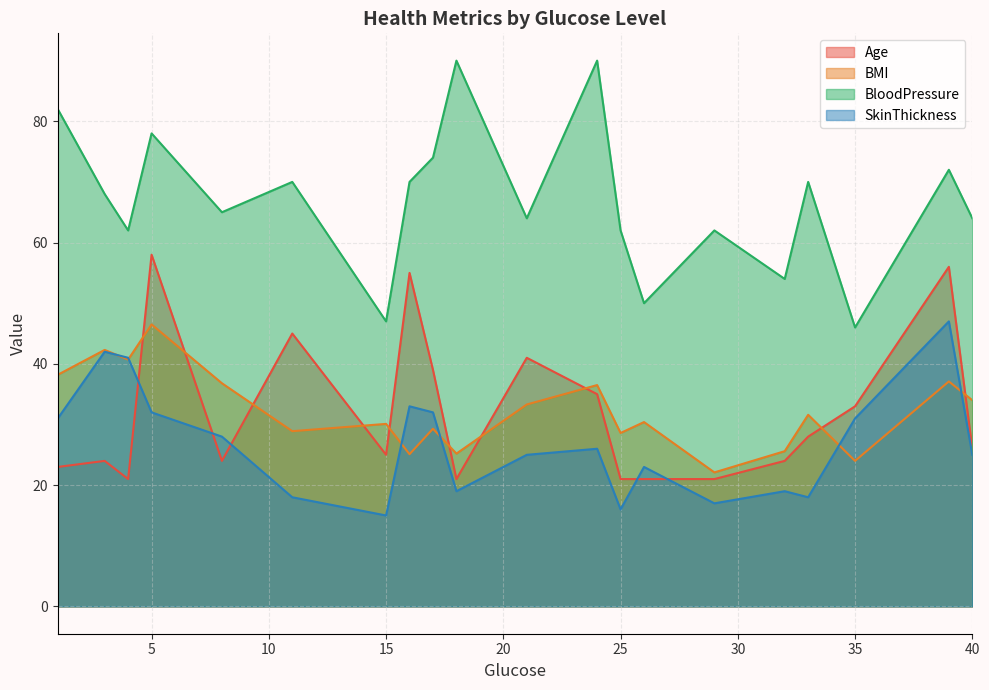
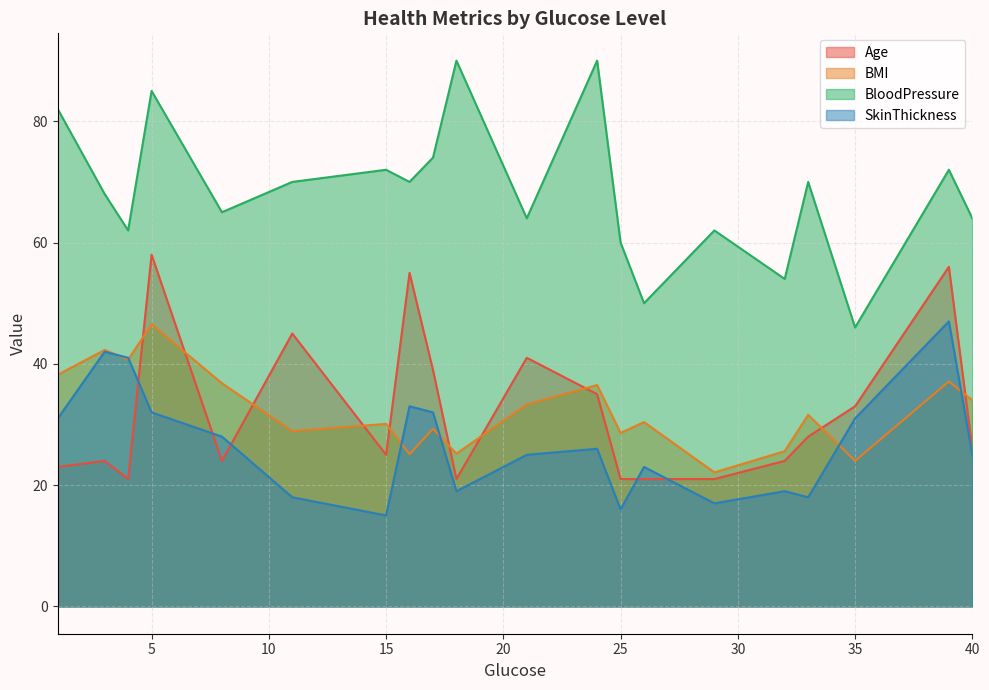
BloodPressure, 5: 78 -> 85
BloodPressure, 15: 47 -> 72
BloodPressure, 25: 62 -> 60
